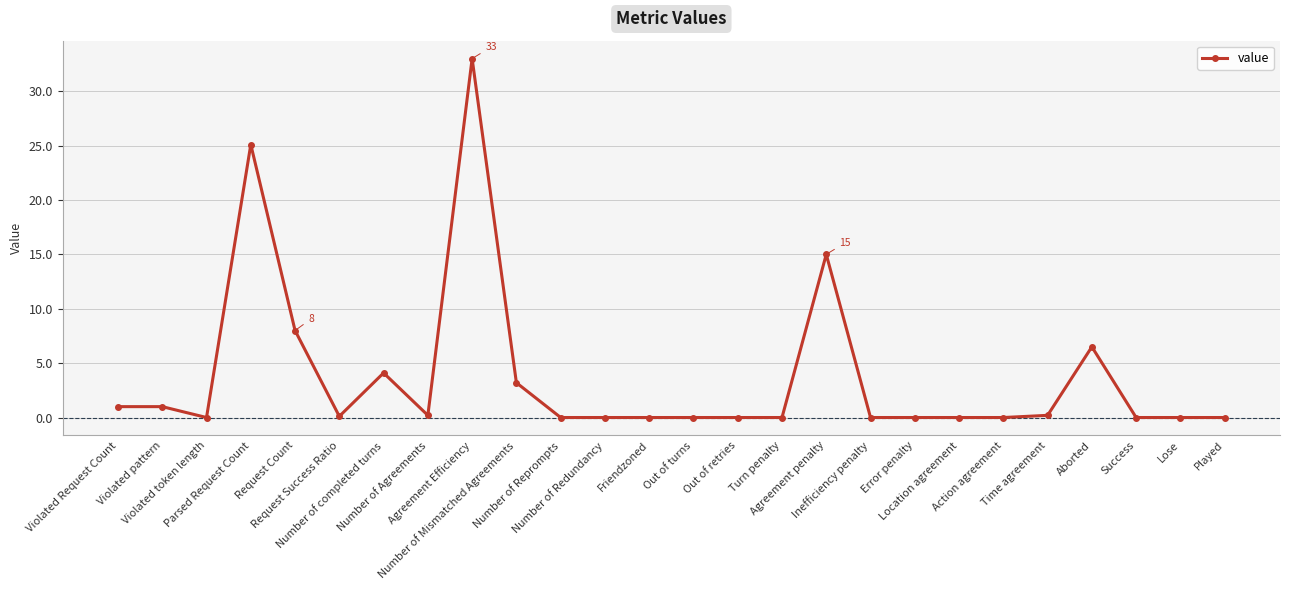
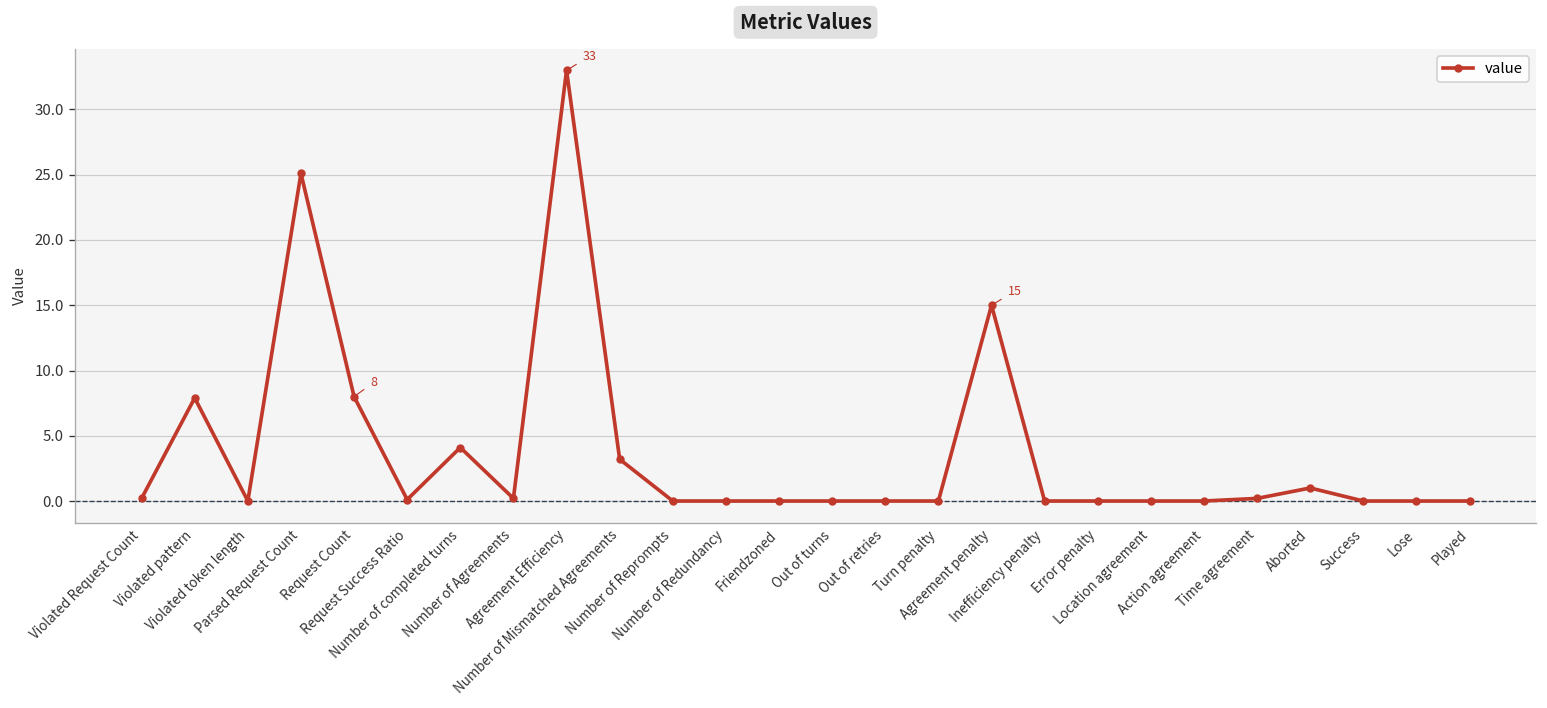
Violated Request Count: 1.0 -> 0.2
Violated pattern: 1.0 -> 7.9
Aborted: 6.5 -> 1.0
